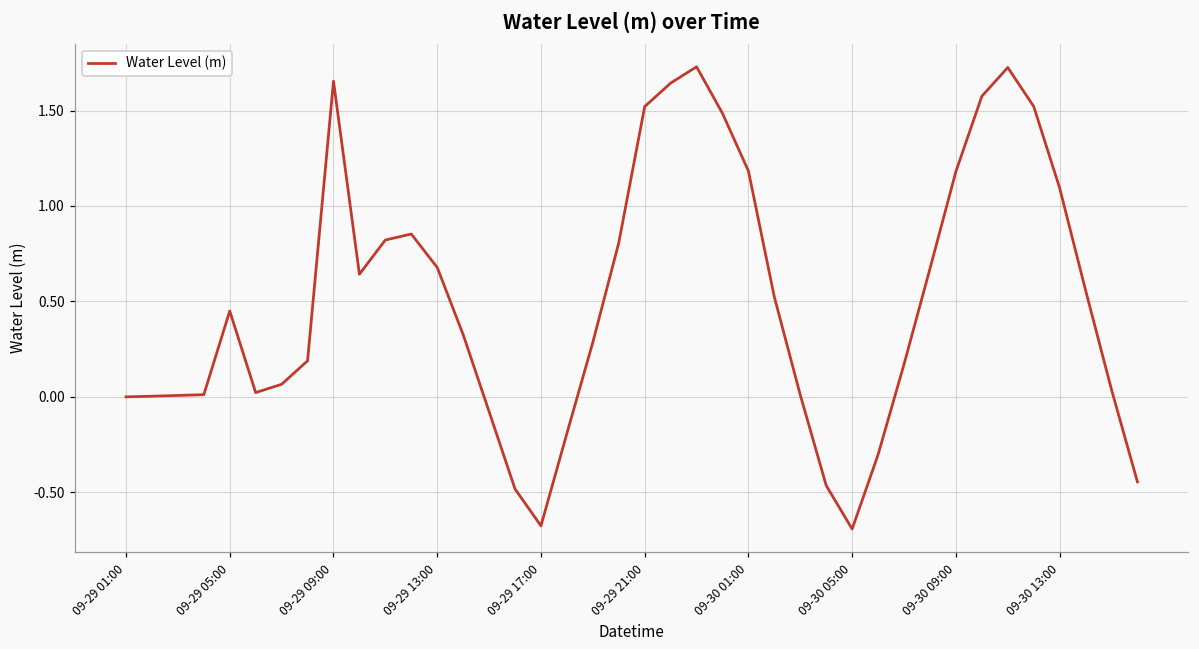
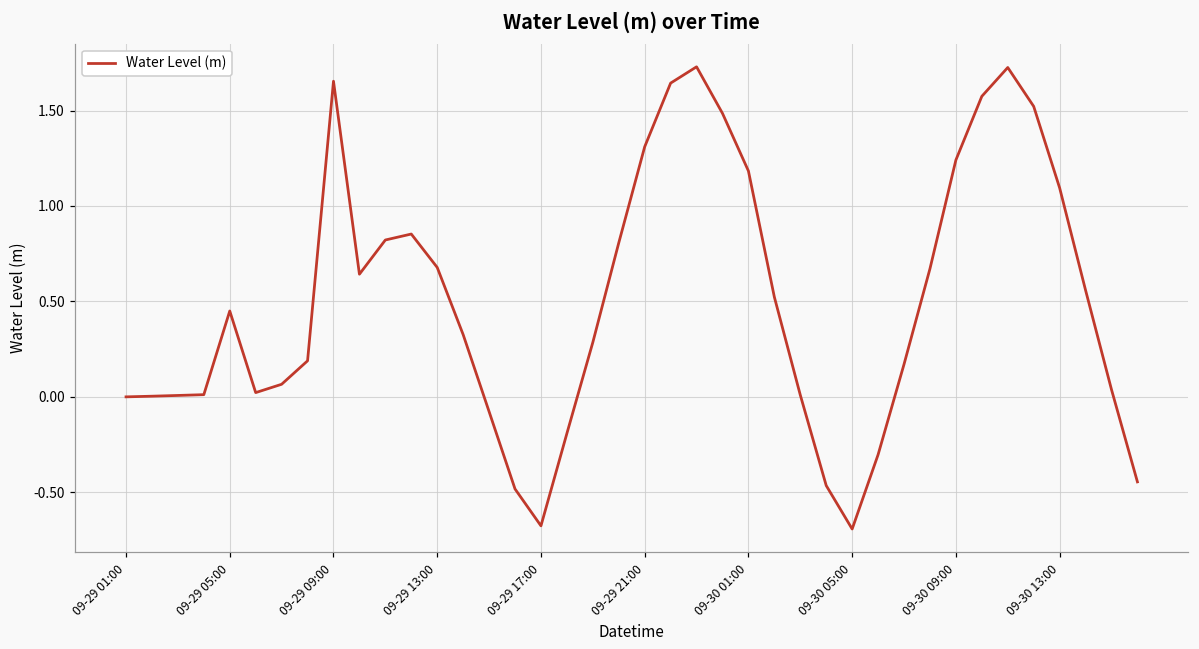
09-29 21:00: 1.52 -> 1.31
09-30 09:00: 1.18 -> 1.24
